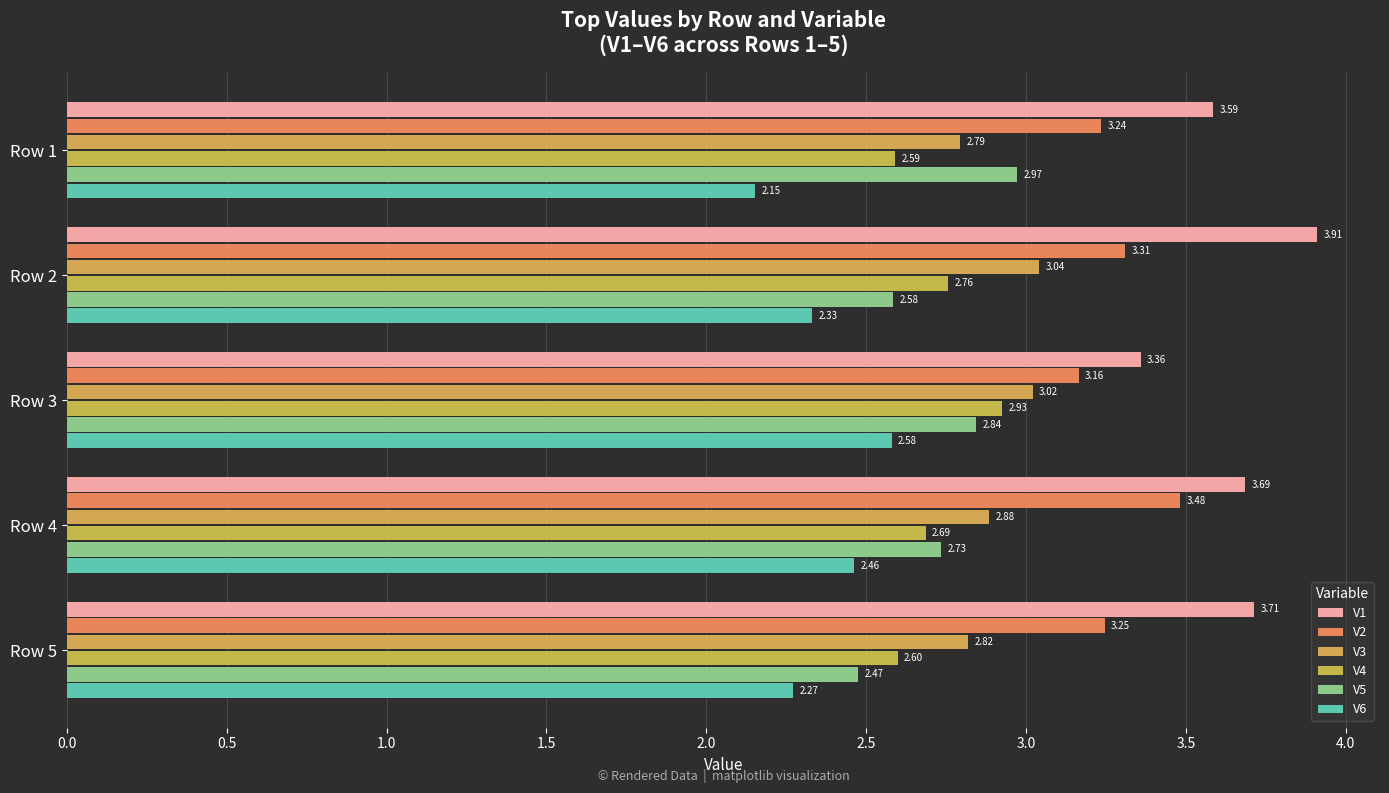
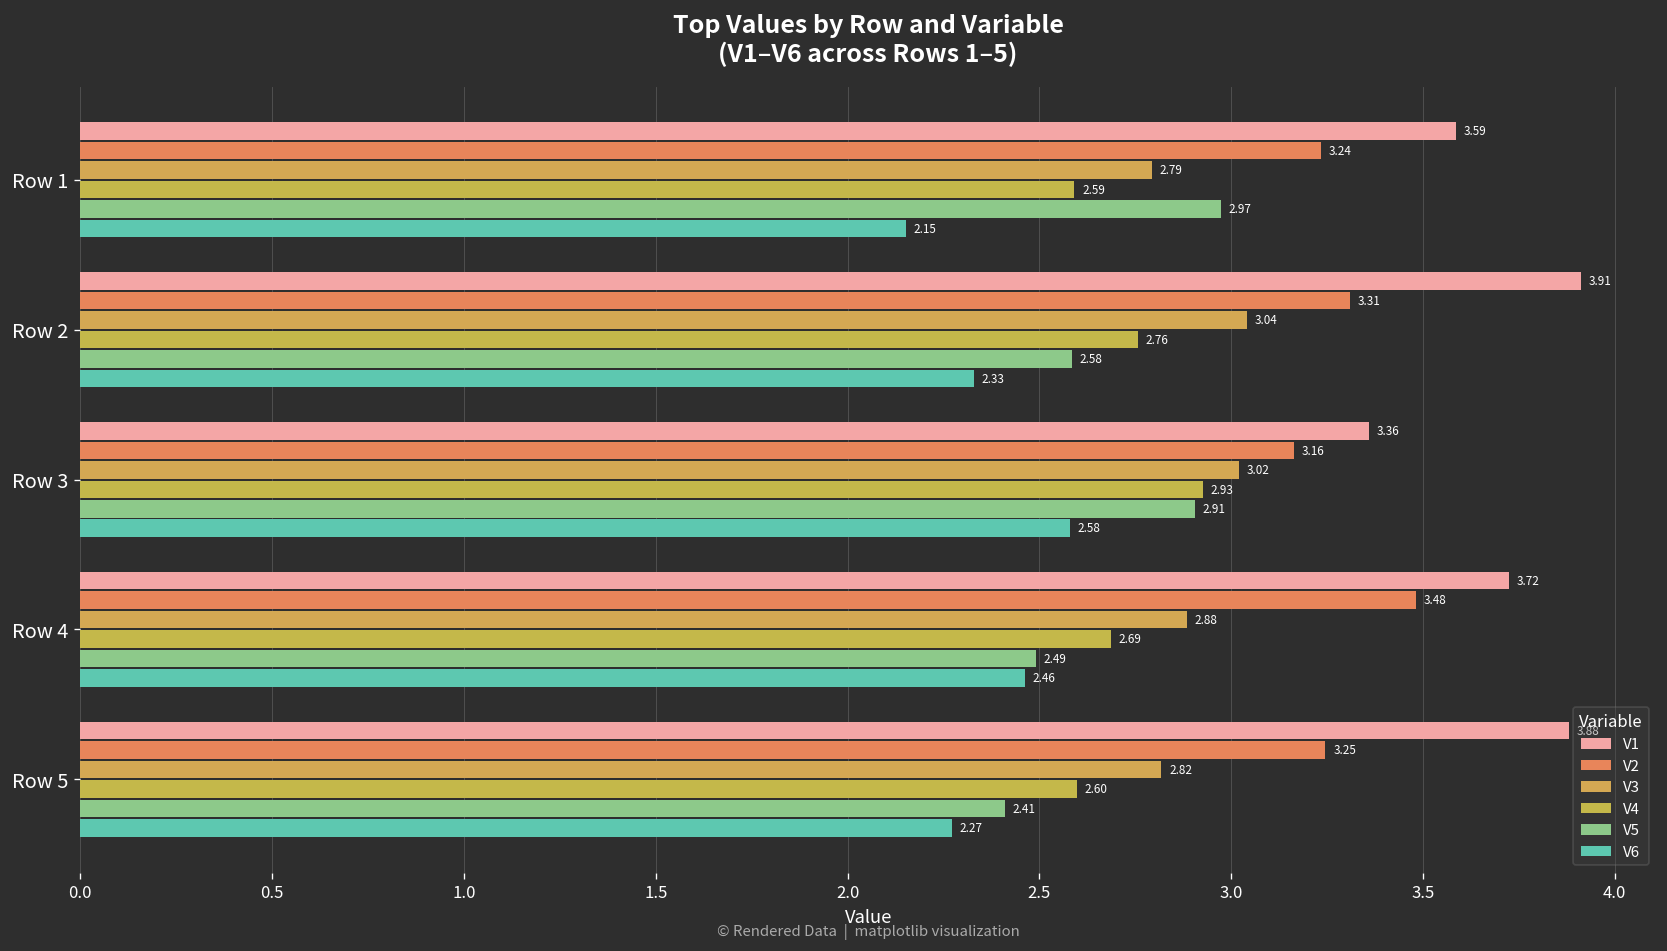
V5, Row 3: 2.84 -> 2.91
V1, Row 4: 3.69 -> 3.72
V5, Row 4: 2.73 -> 2.49
V1, Row 5: 3.71 -> 3.88
V5, Row 5: 2.47 -> 2.41
